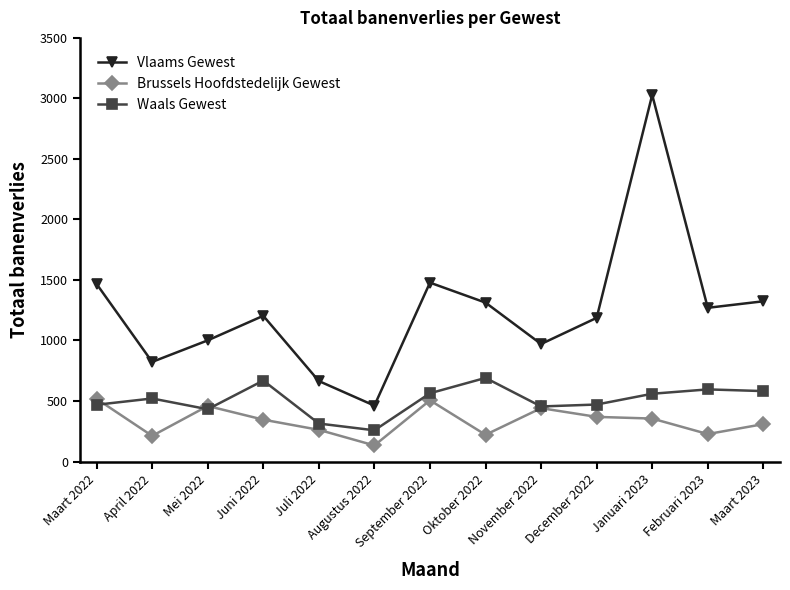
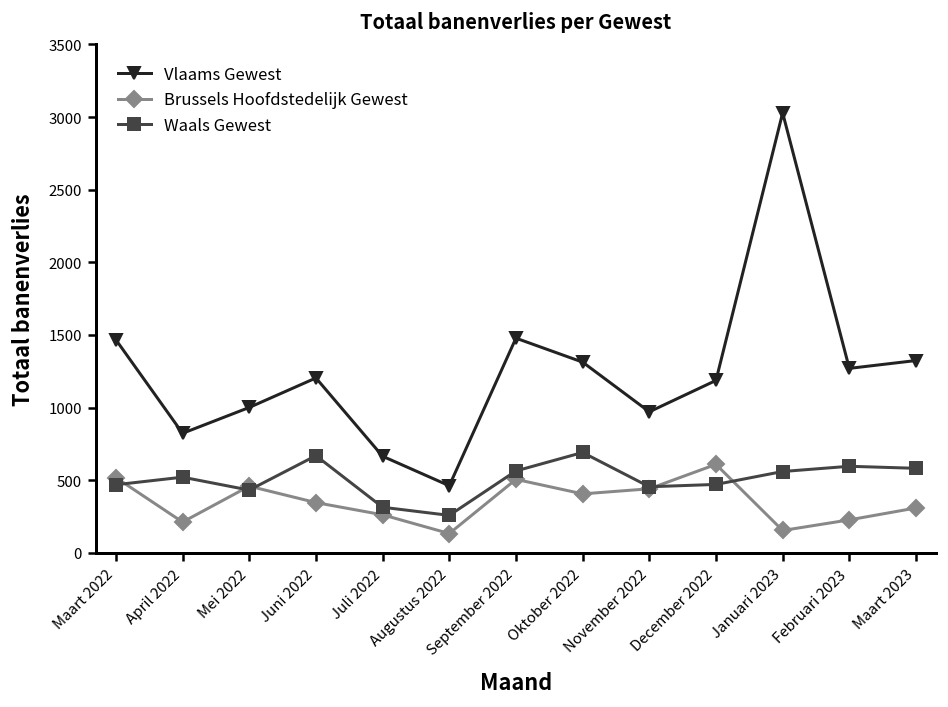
Brussels Hoofdstedelijk Gewest, Oktober 2022: 220 -> 410
Brussels Hoofdstedelijk Gewest, December 2022: 370 -> 610
Brussels Hoofdstedelijk Gewest, Januari 2023: 360 -> 150
